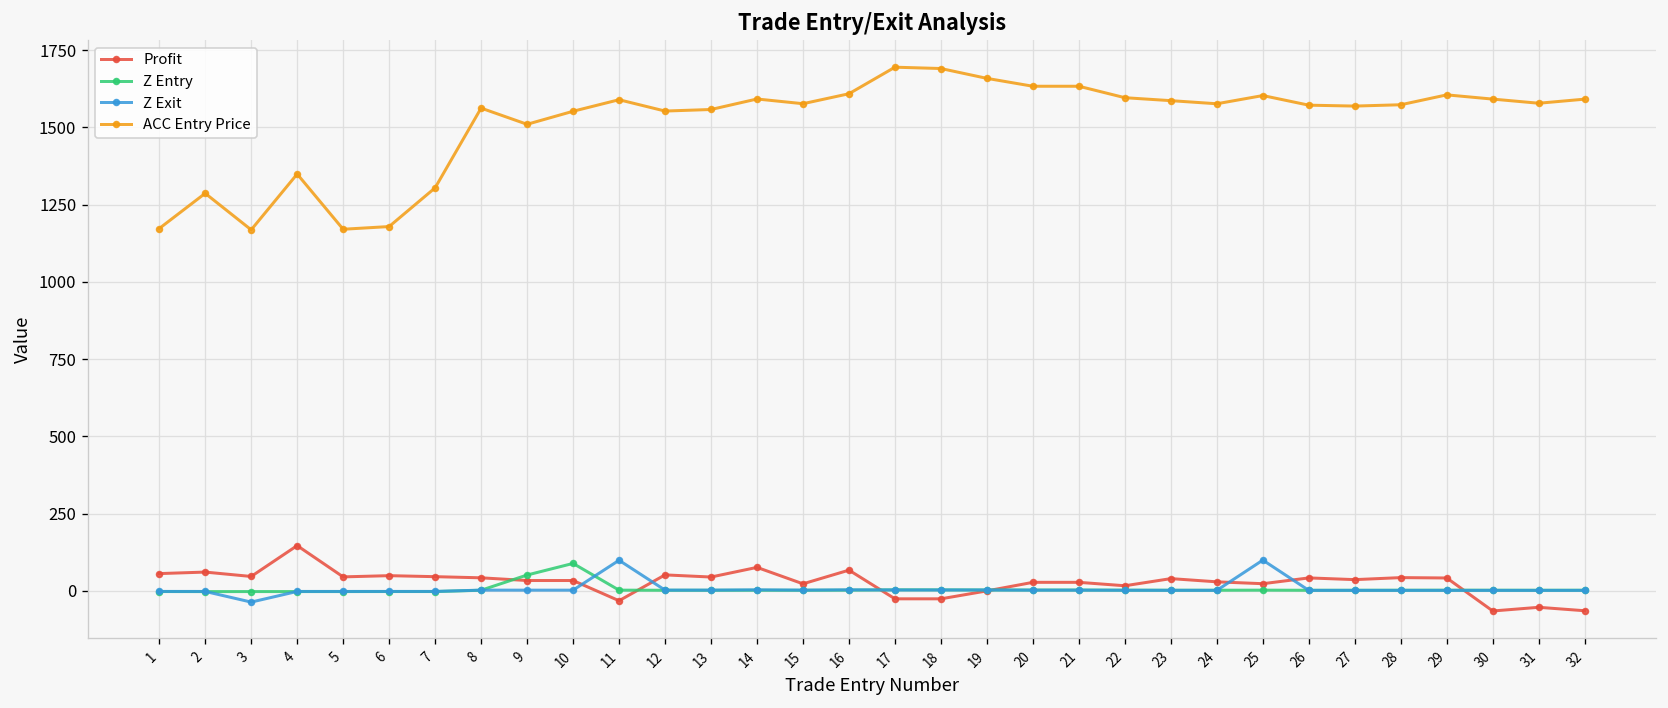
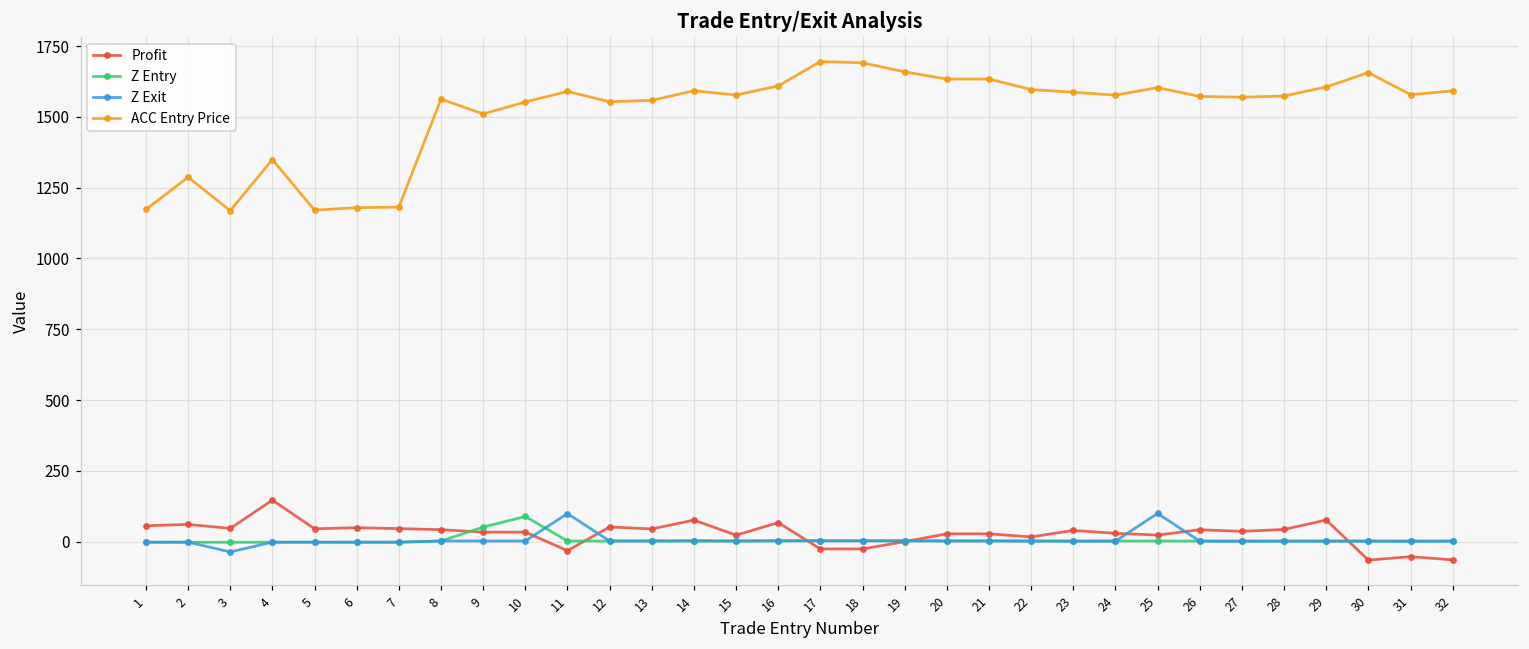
ACC Entry Price, 7: 1300 -> 1180
Profit, 29: 40 -> 80
ACC Entry Price, 30: 1590 -> 1660
